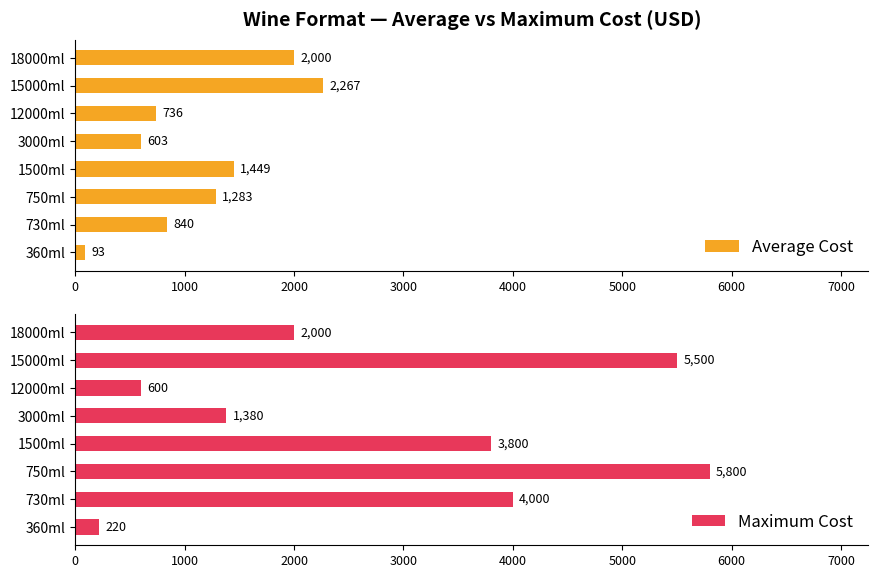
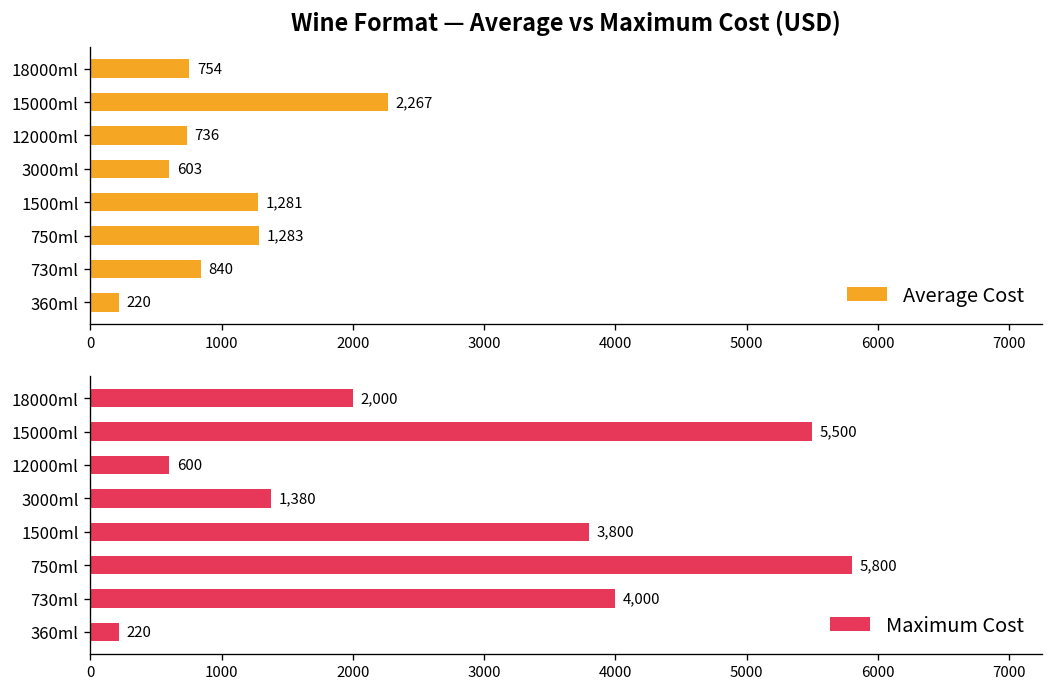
Wine Format — Average vs Maximum Cost (USD), 18000ml: 2,000 -> 754
Wine Format — Average vs Maximum Cost (USD), 1500ml: 1,449 -> 1,281
Wine Format — Average vs Maximum Cost (USD), 360ml: 93 -> 220
